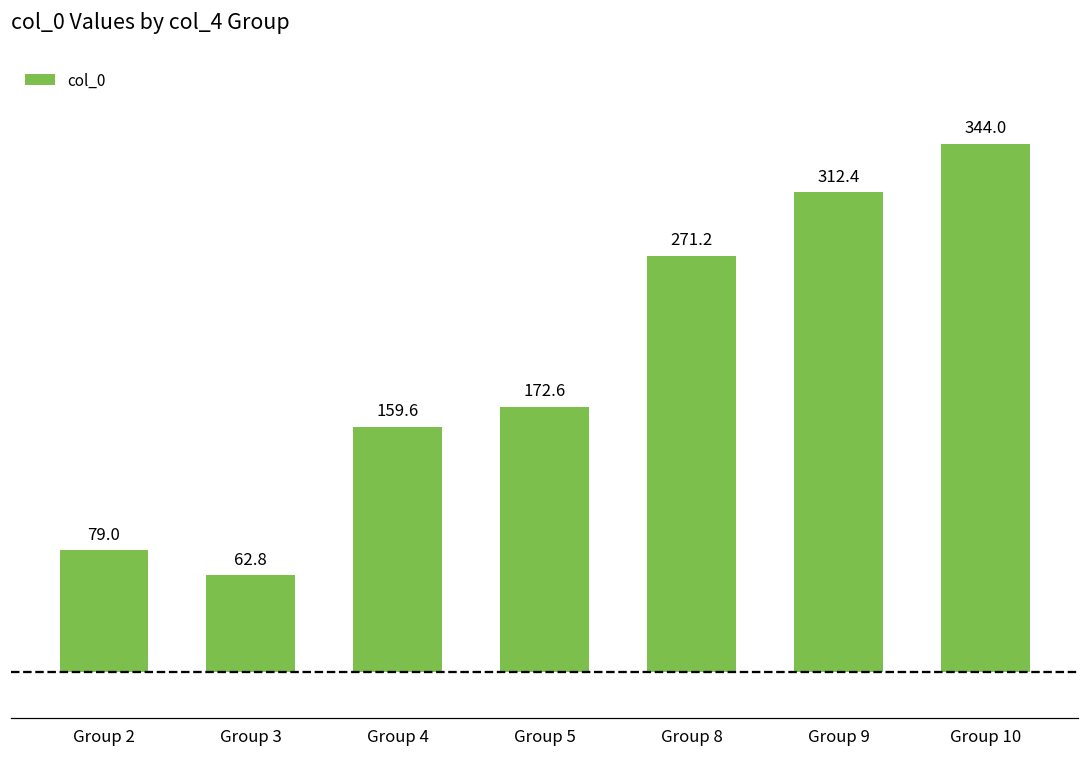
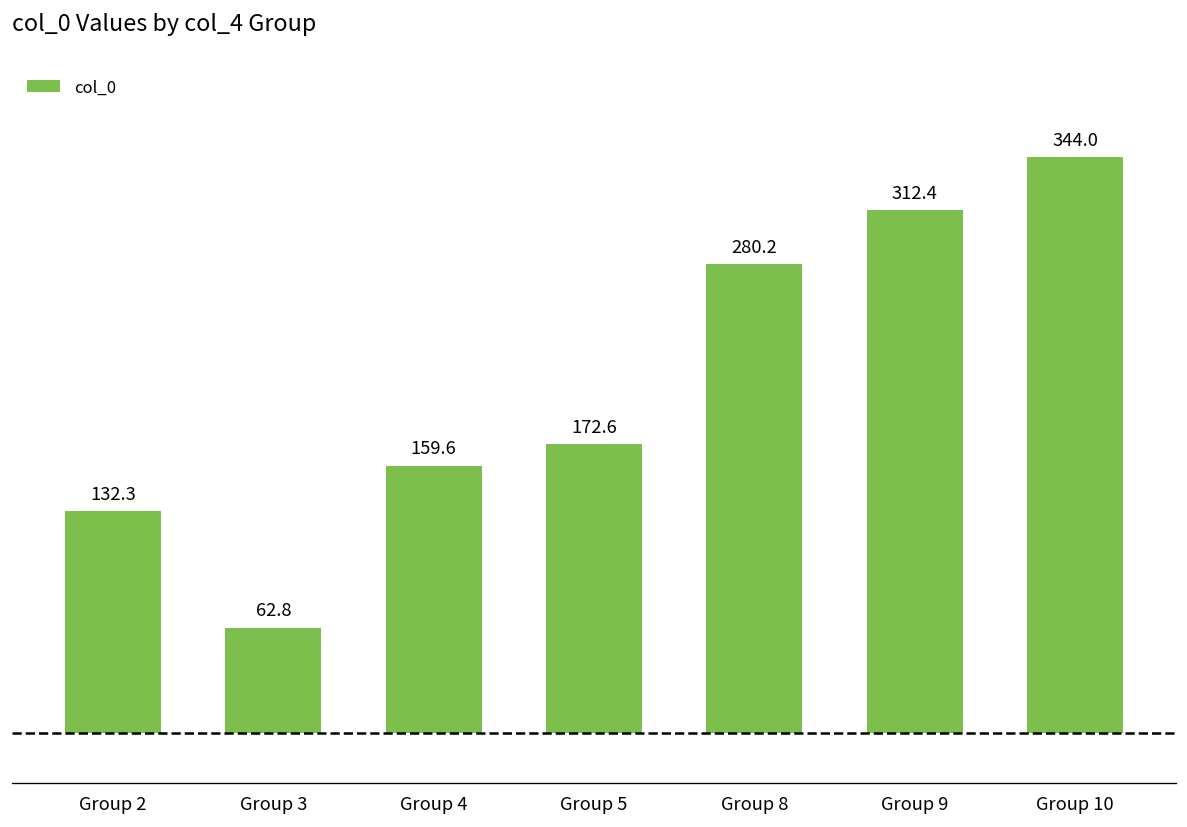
Group 2: 79.0 -> 132.3
Group 8: 271.2 -> 280.2
